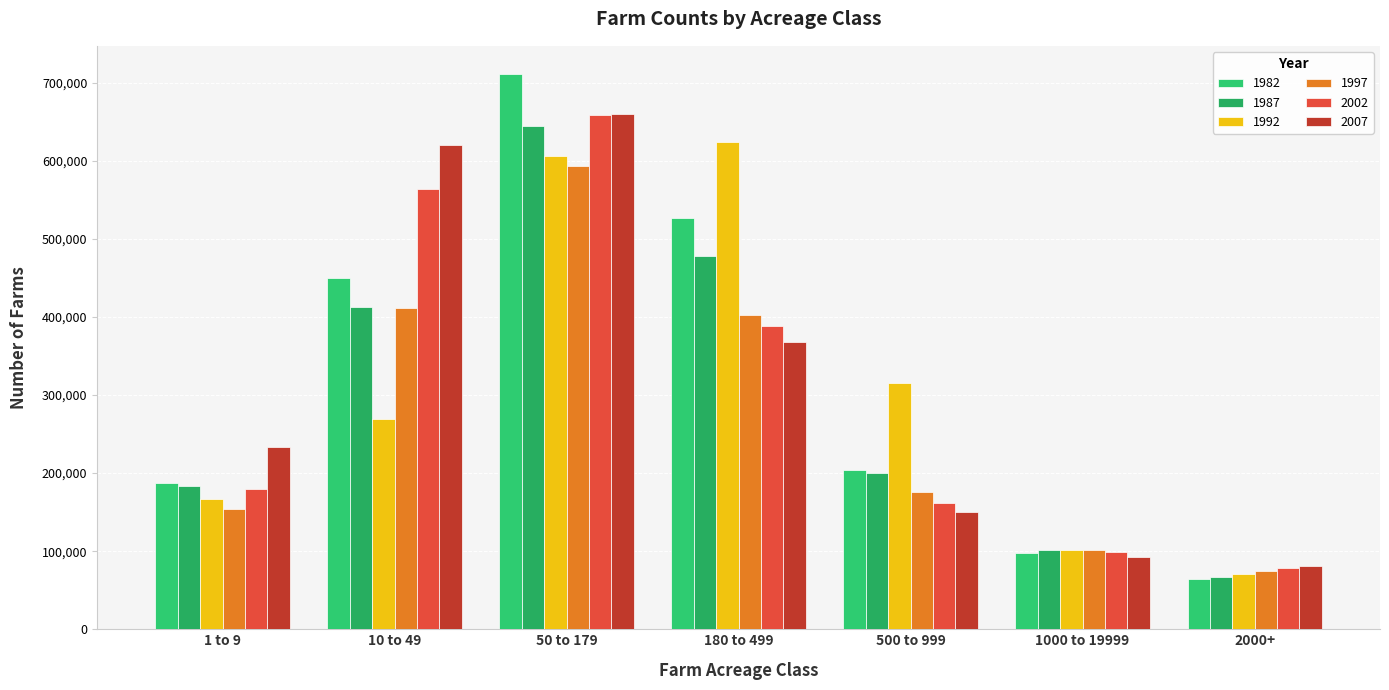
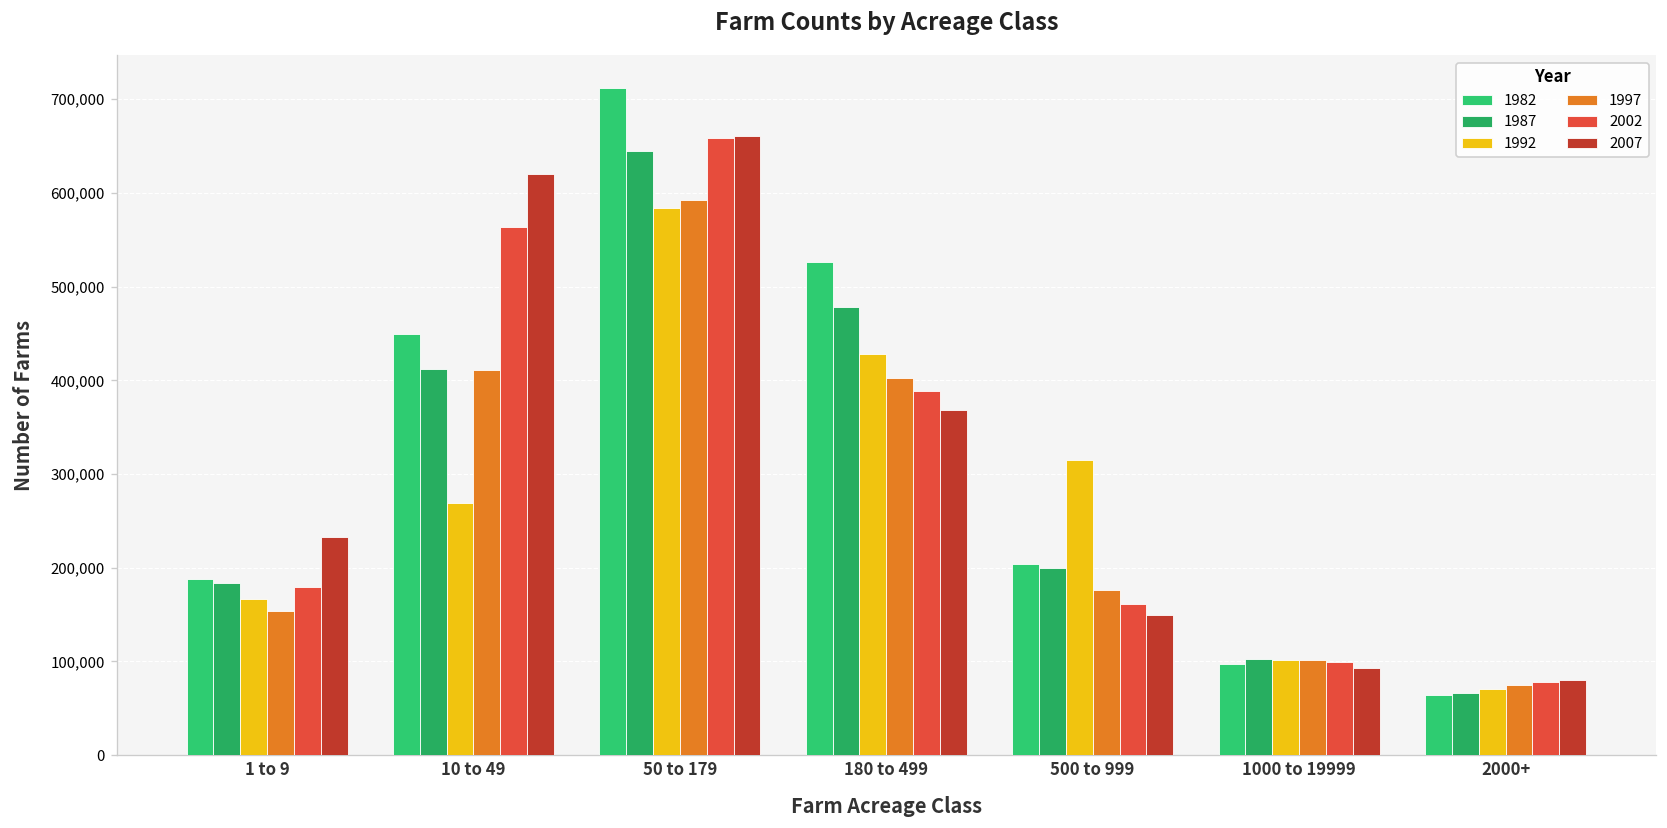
1992, 50 to 179: 610,000 -> 580,000
1992, 180 to 499: 620,000 -> 430,000
